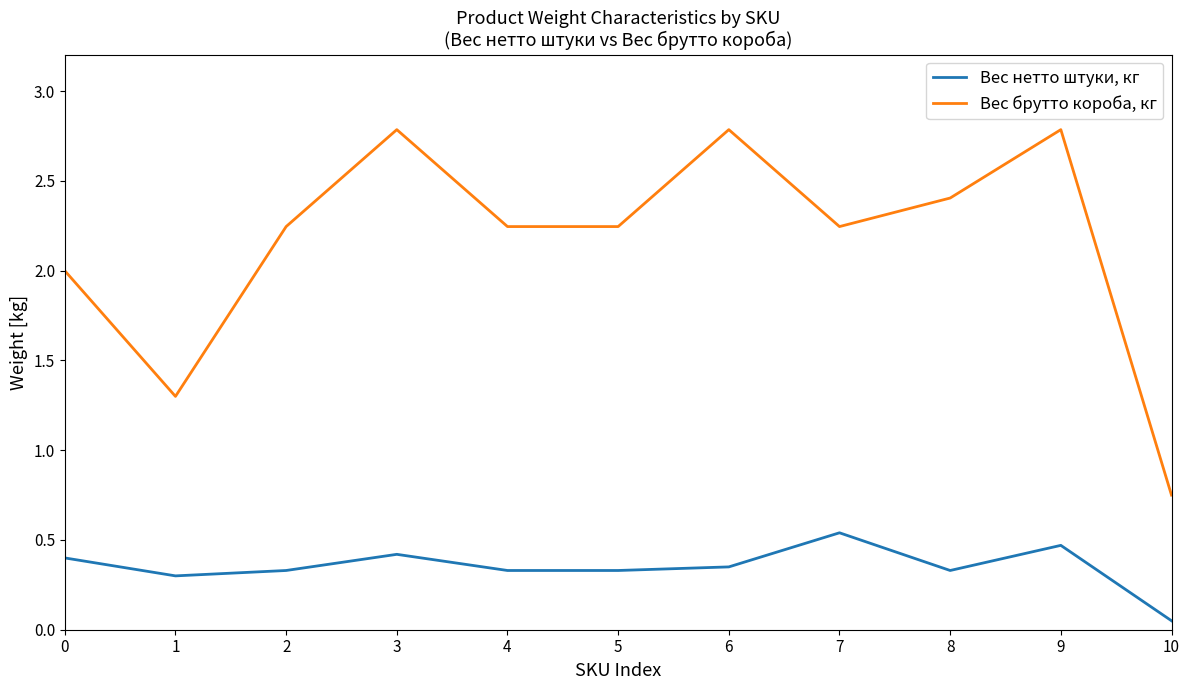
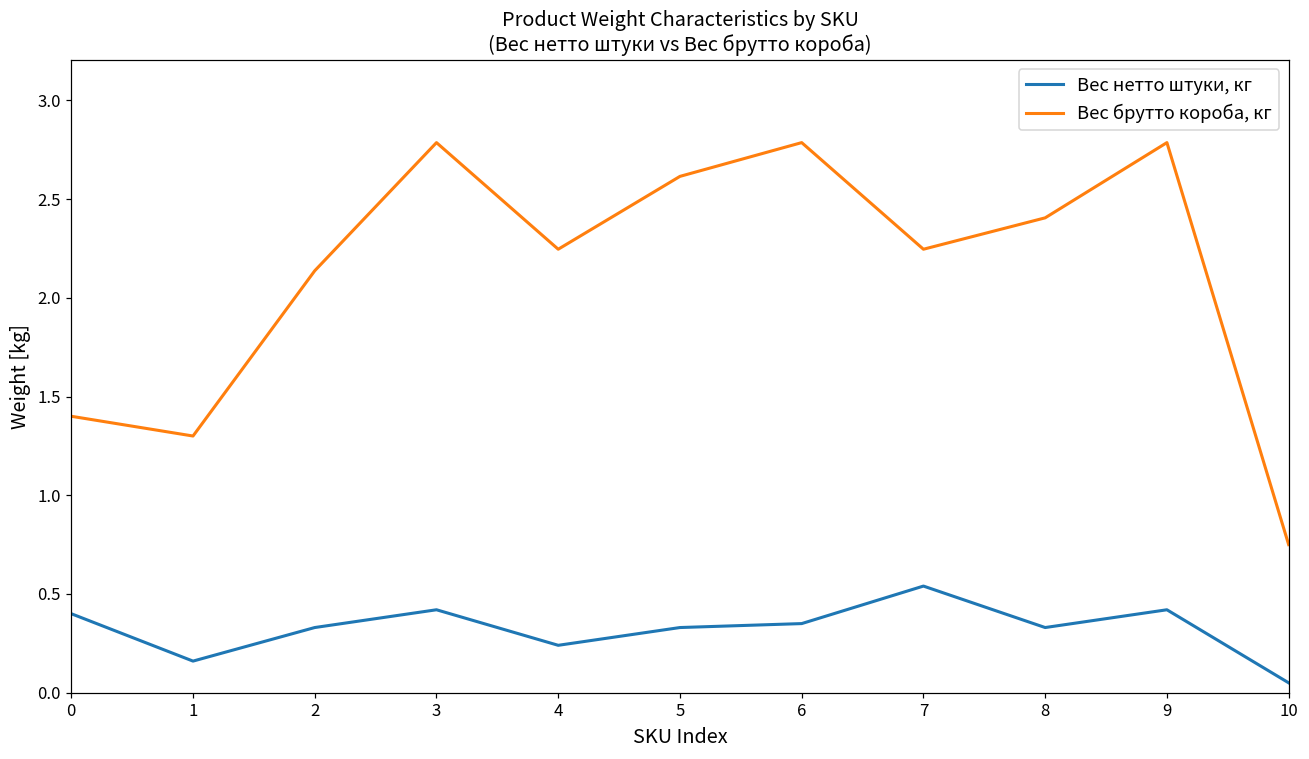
Вес брутто короба, кг, 0: 2.0 -> 1.4
Вес нетто штуки, кг, 1: 0.30 -> 0.16
Вес брутто короба, кг, 2: 2.25 -> 2.14
Вес нетто штуки, кг, 4: 0.33 -> 0.24
Вес брутто короба, кг, 5: 2.25 -> 2.62
Вес нетто штуки, кг, 9: 0.47 -> 0.42
